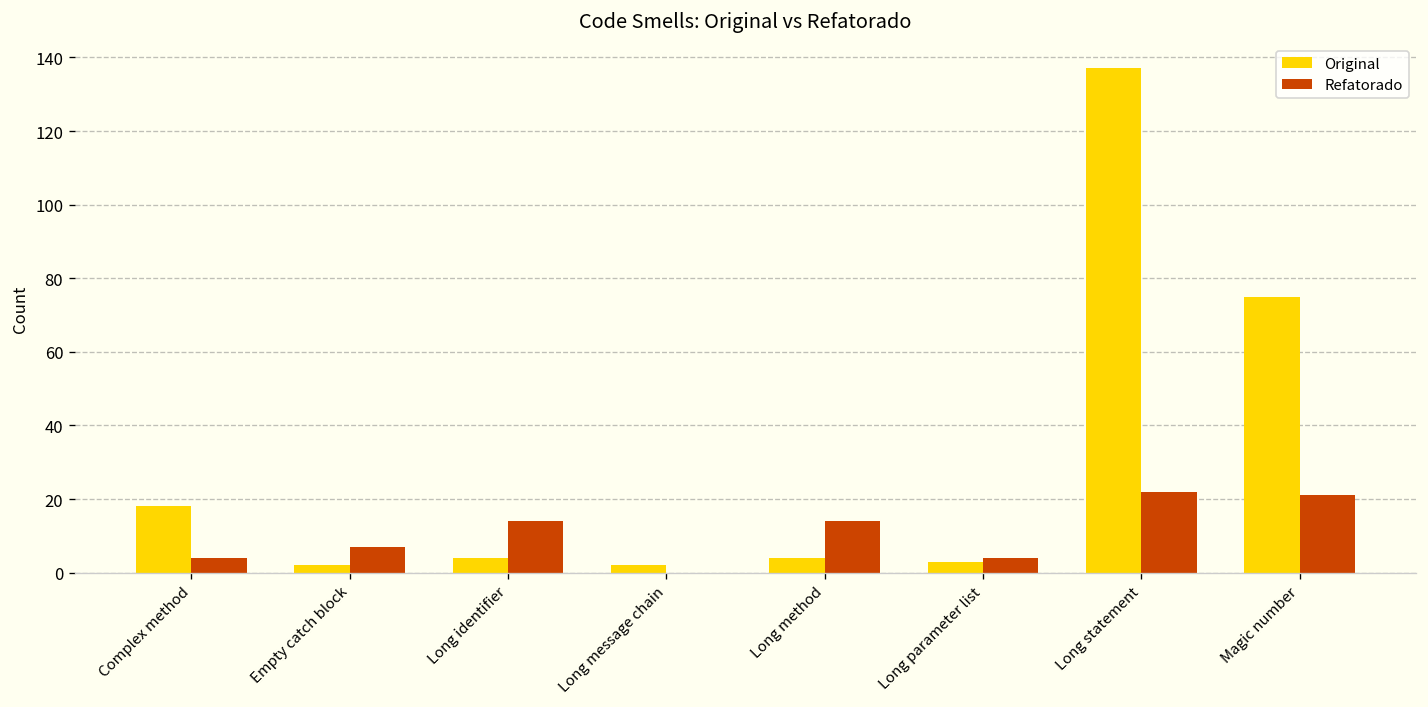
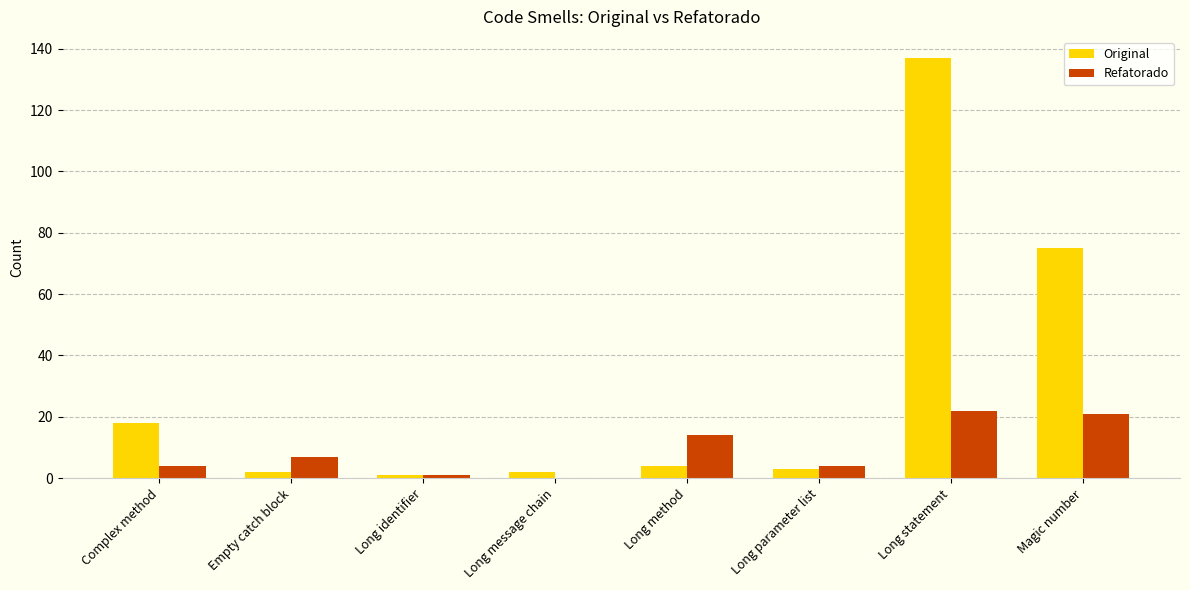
Original, Long identifier: 4 -> 1
Refatorado, Long identifier: 14 -> 1
